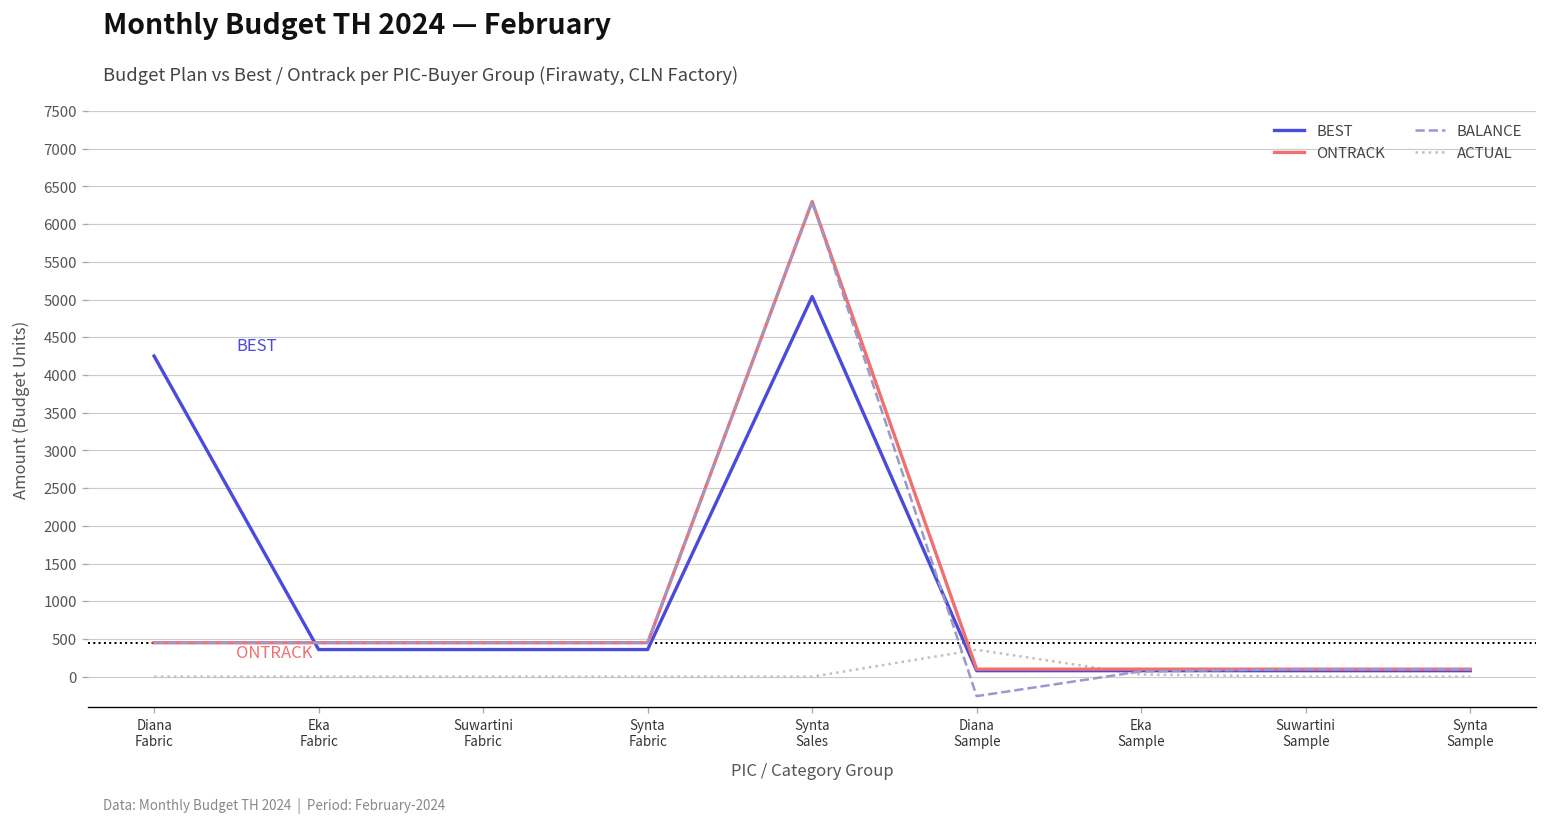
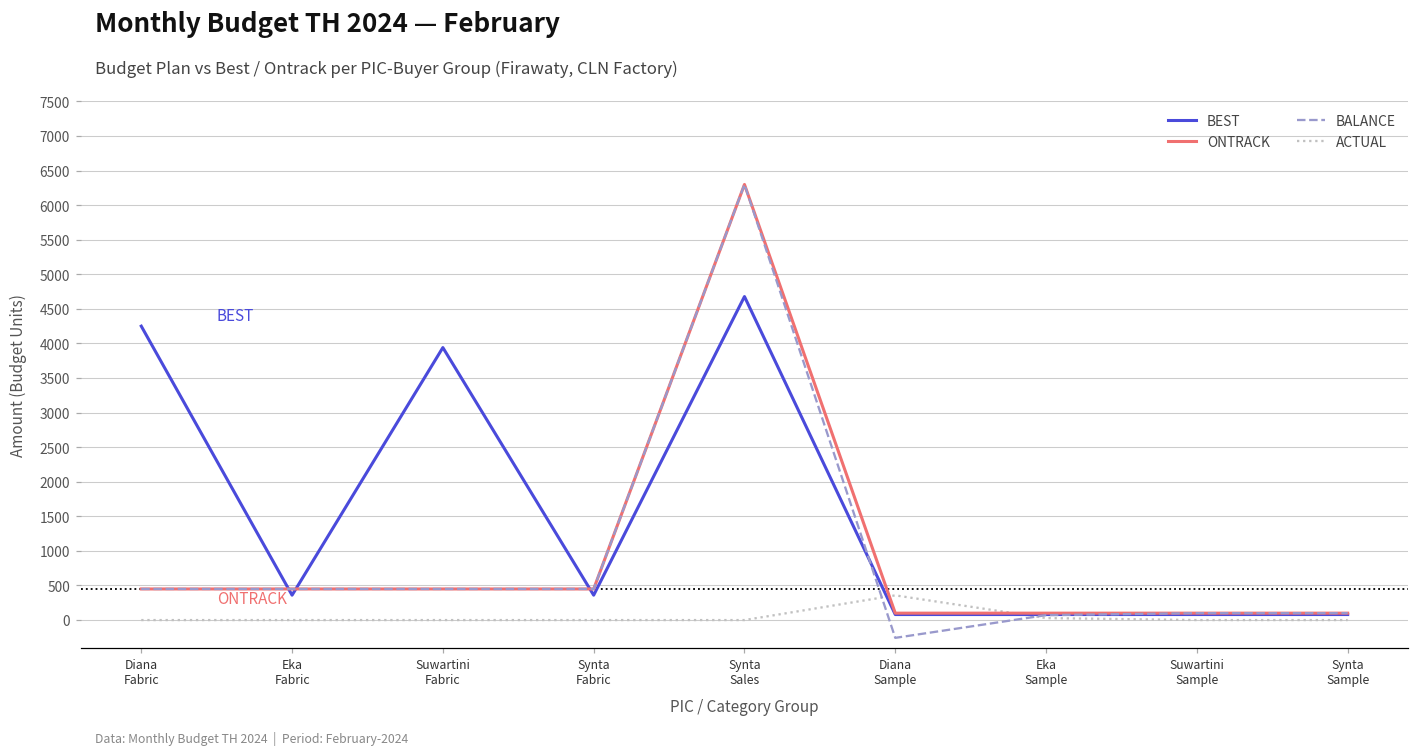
BEST, Suwartini Fabric: 400 -> 3900
BEST, Synta Sales: 5000 -> 4700
